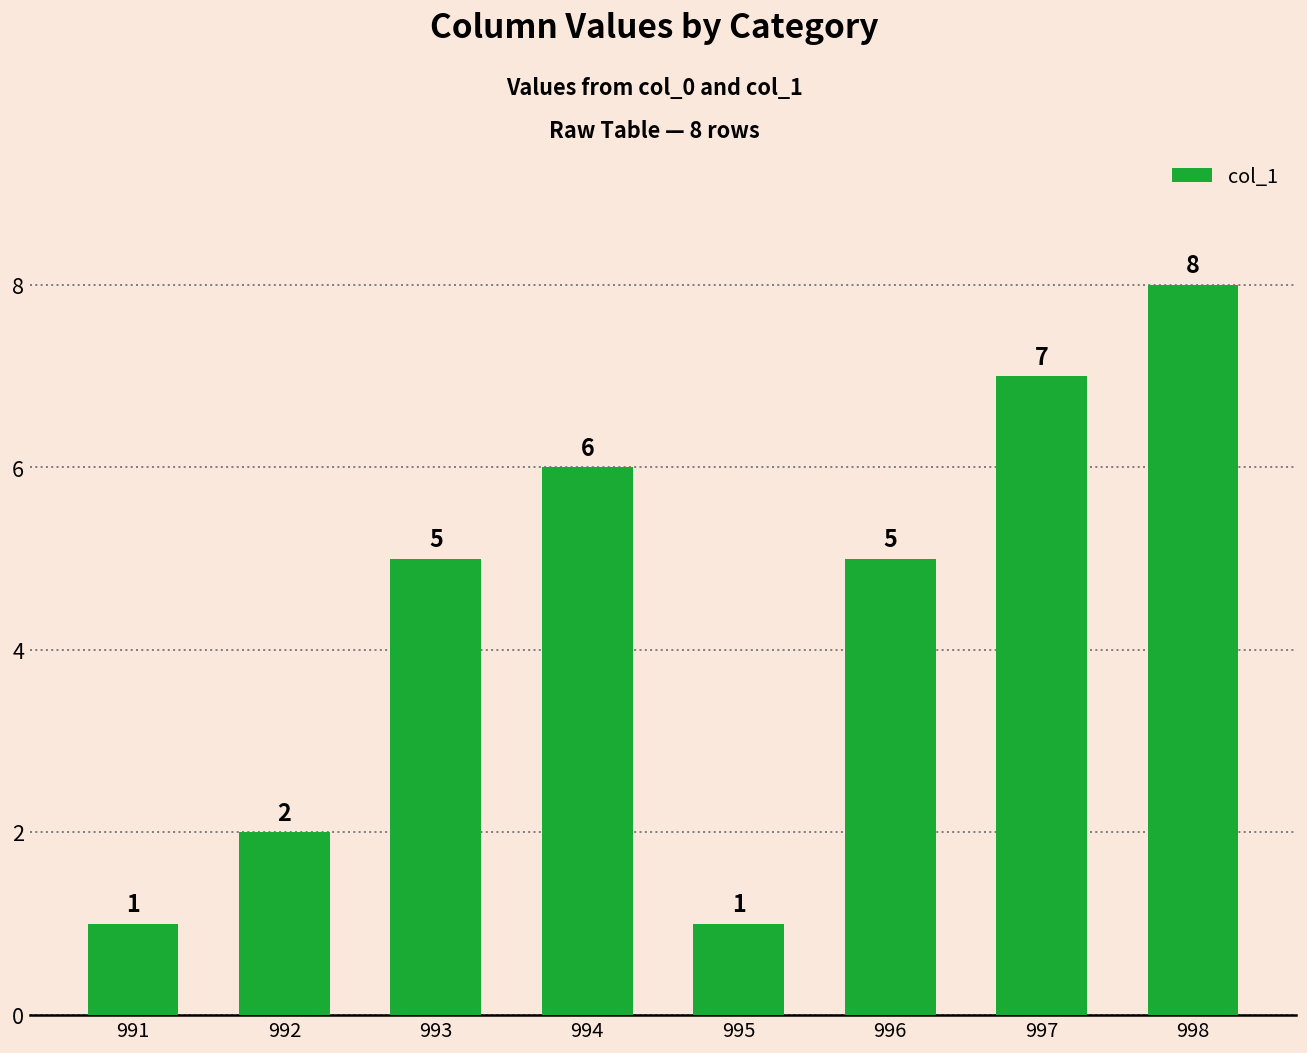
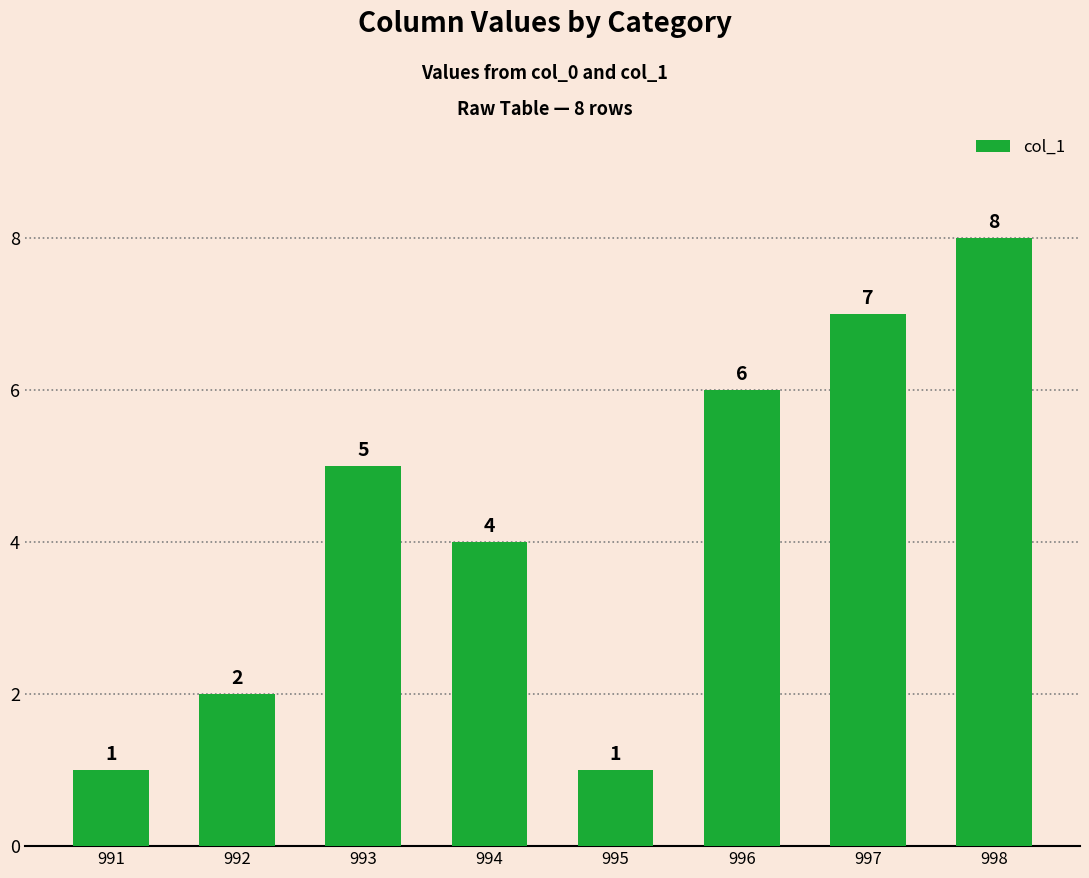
994: 6 -> 4
996: 5 -> 6
